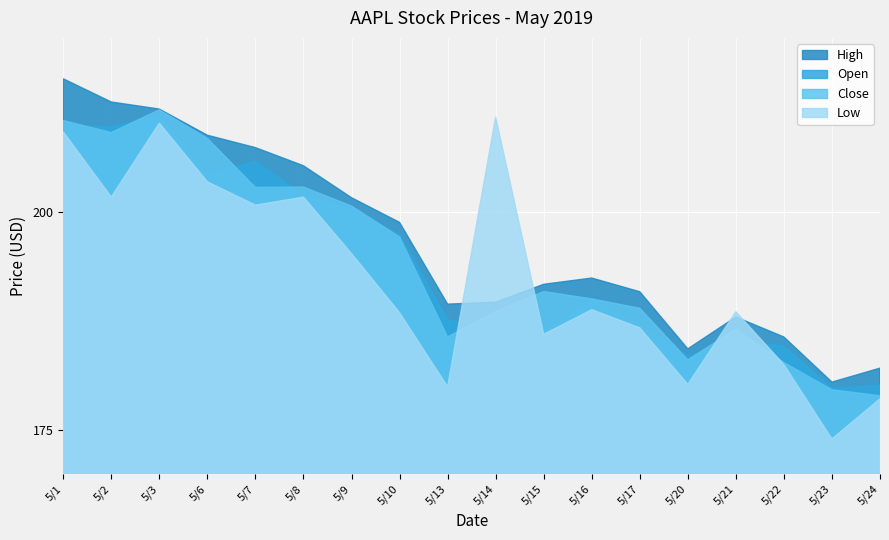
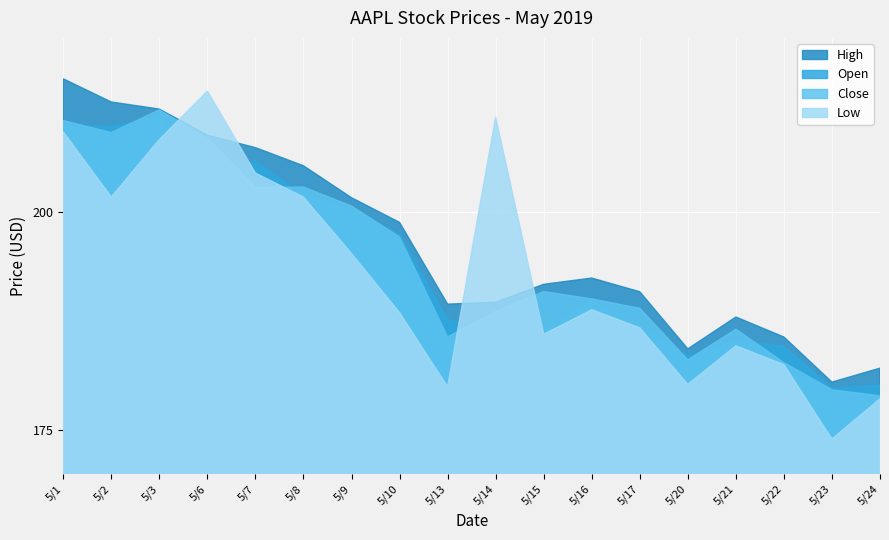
Low, 5/3: 210 -> 208
Low, 5/6: 204 -> 214
Low, 5/7: 201 -> 205
Low, 5/21: 189 -> 185
